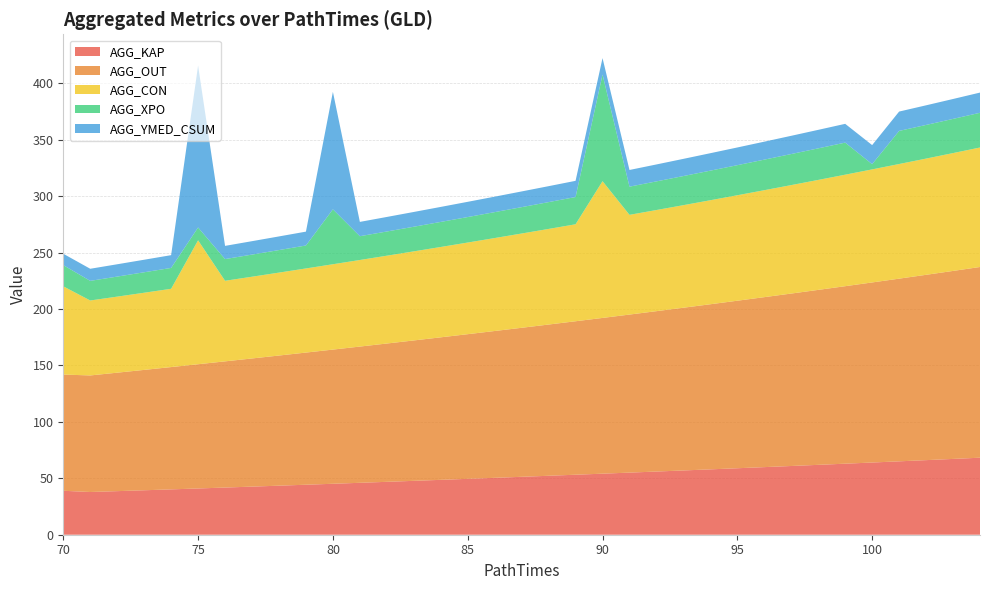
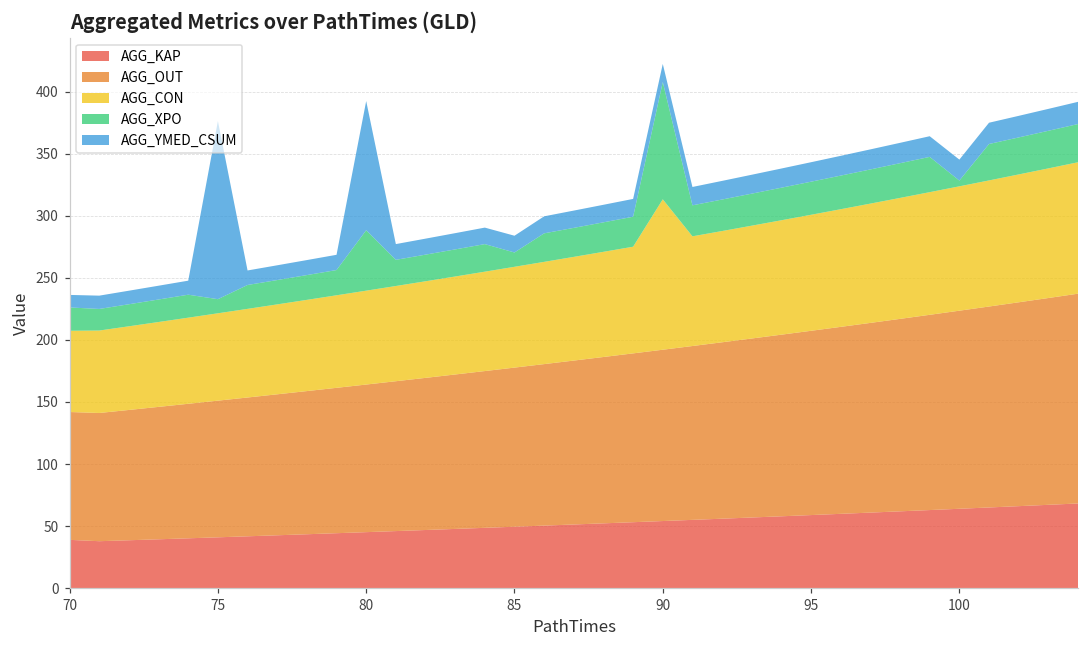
AGG_CON, 70: 78 -> 65
AGG_CON, 75: 110 -> 70
AGG_XPO, 85: 23 -> 12
